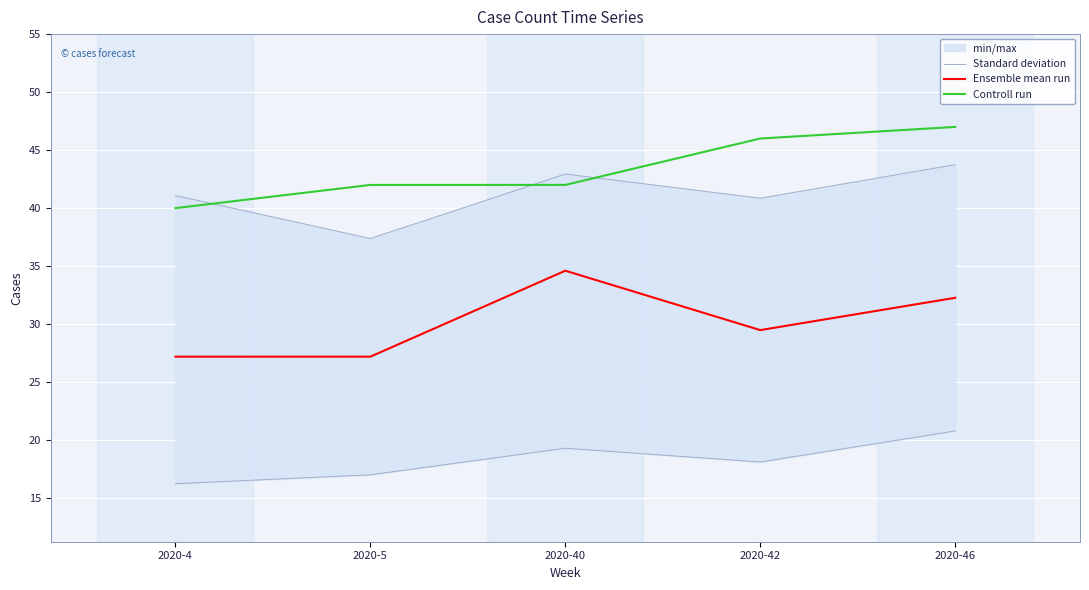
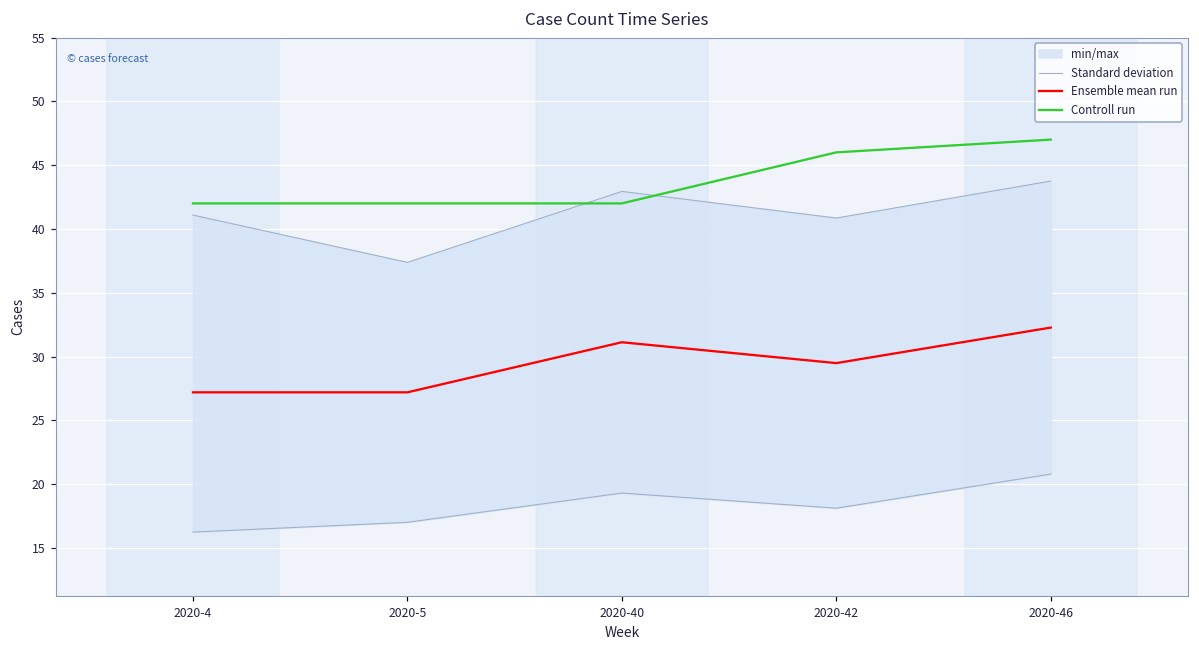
Controll run, 2020-4: 40 -> 42
Ensemble mean run, 2020-40: 34.6 -> 31.1
